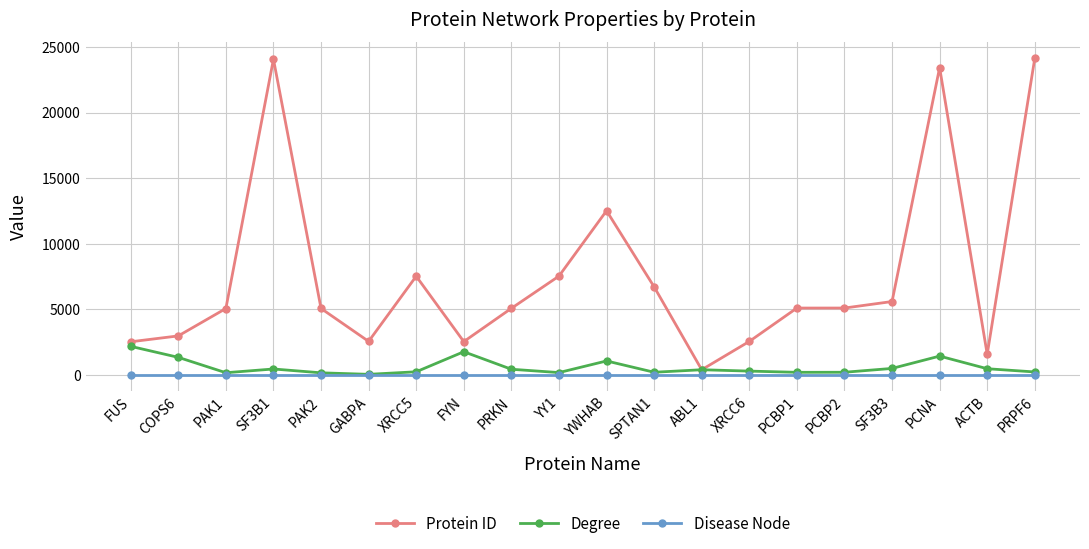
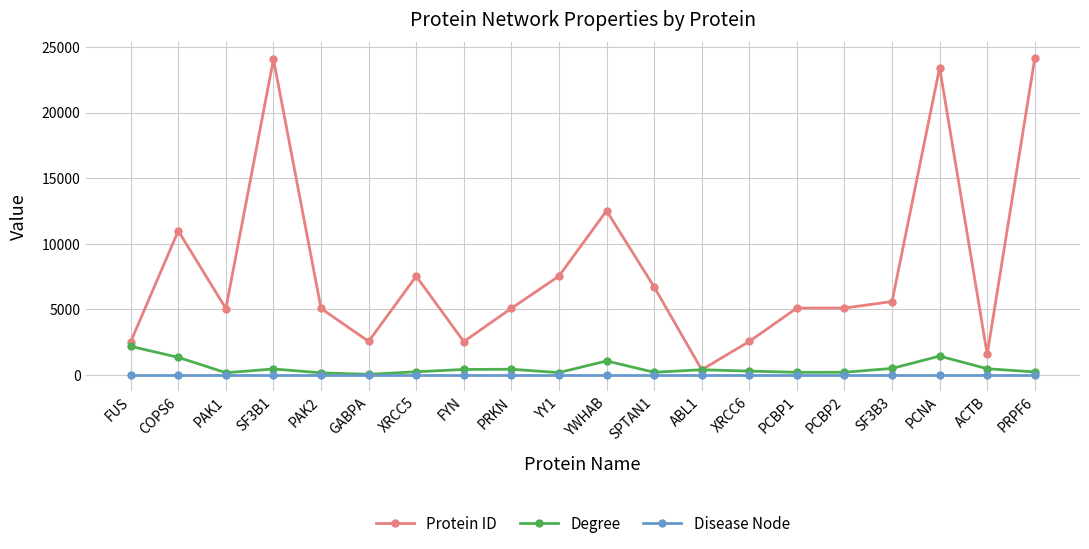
Protein ID, COPS6: 3000 -> 11000
Degree, FYN: 1800 -> 400
